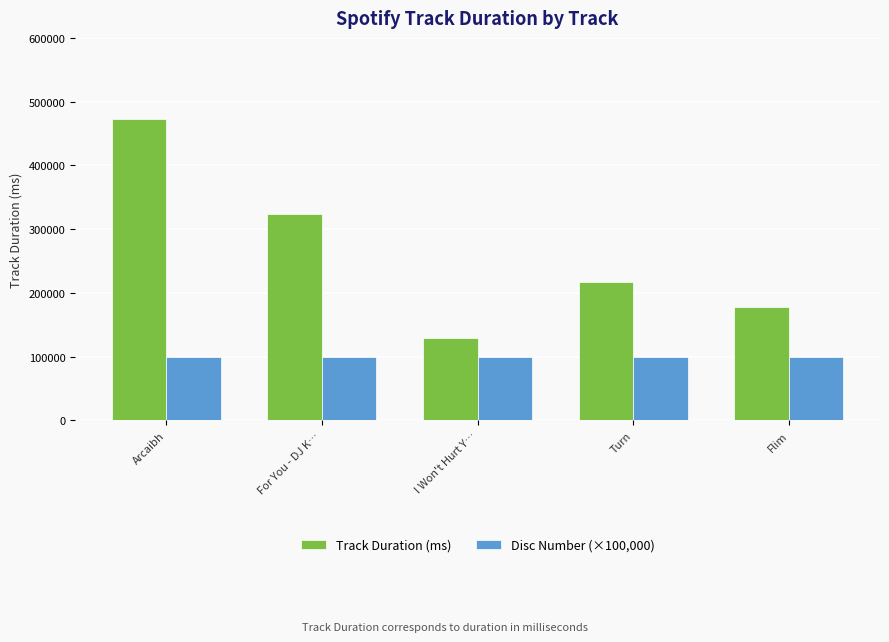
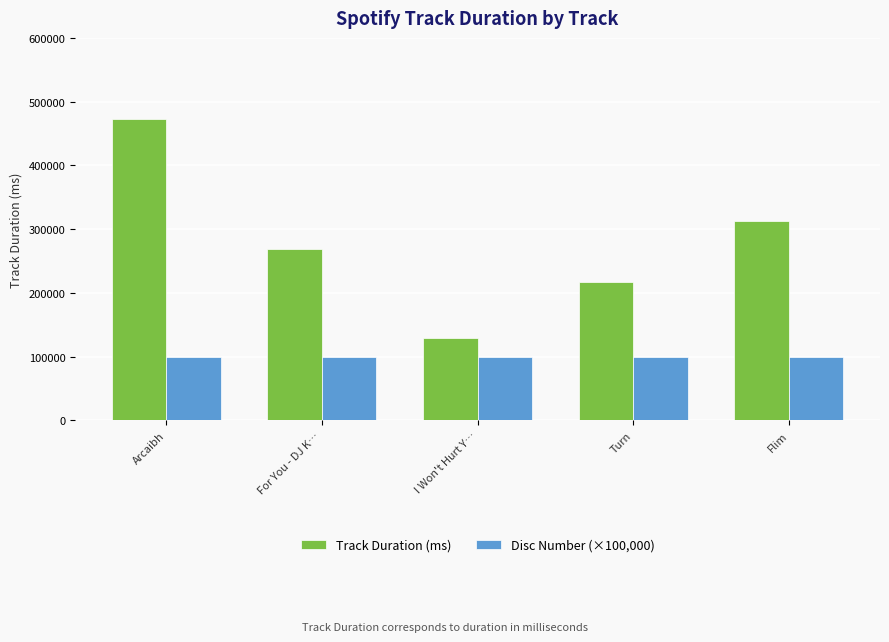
Track Duration (ms), For You - DJ K…: 320000 -> 270000
Track Duration (ms), Flim: 180000 -> 310000
